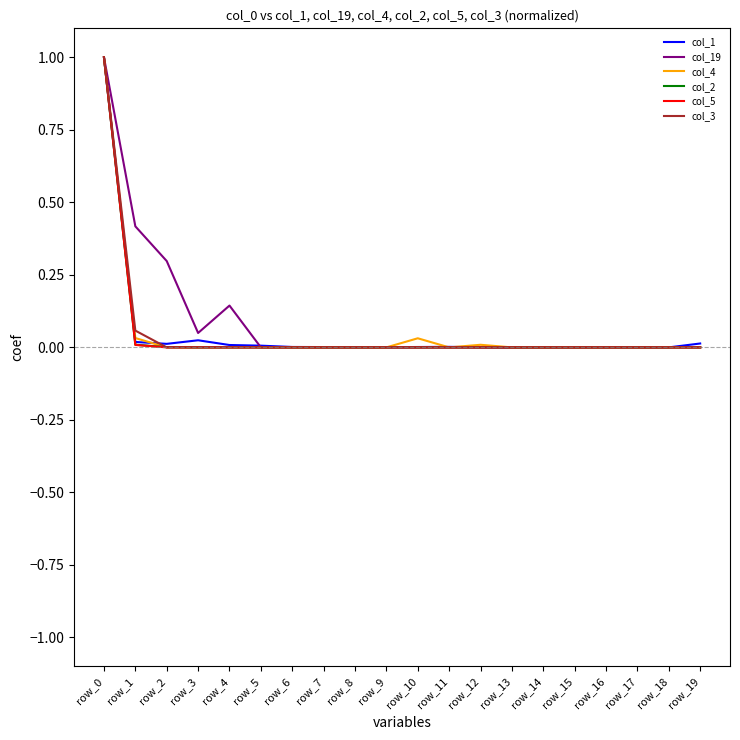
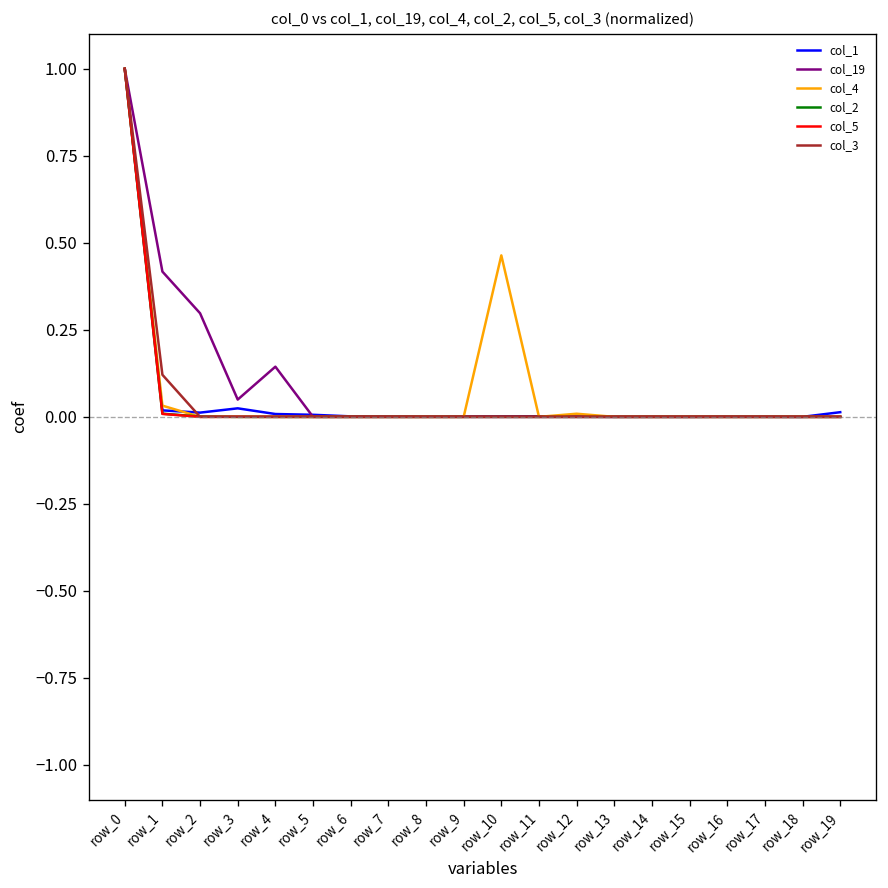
col_3, row_1: 0.06 -> 0.12
col_4, row_10: 0.03 -> 0.46
